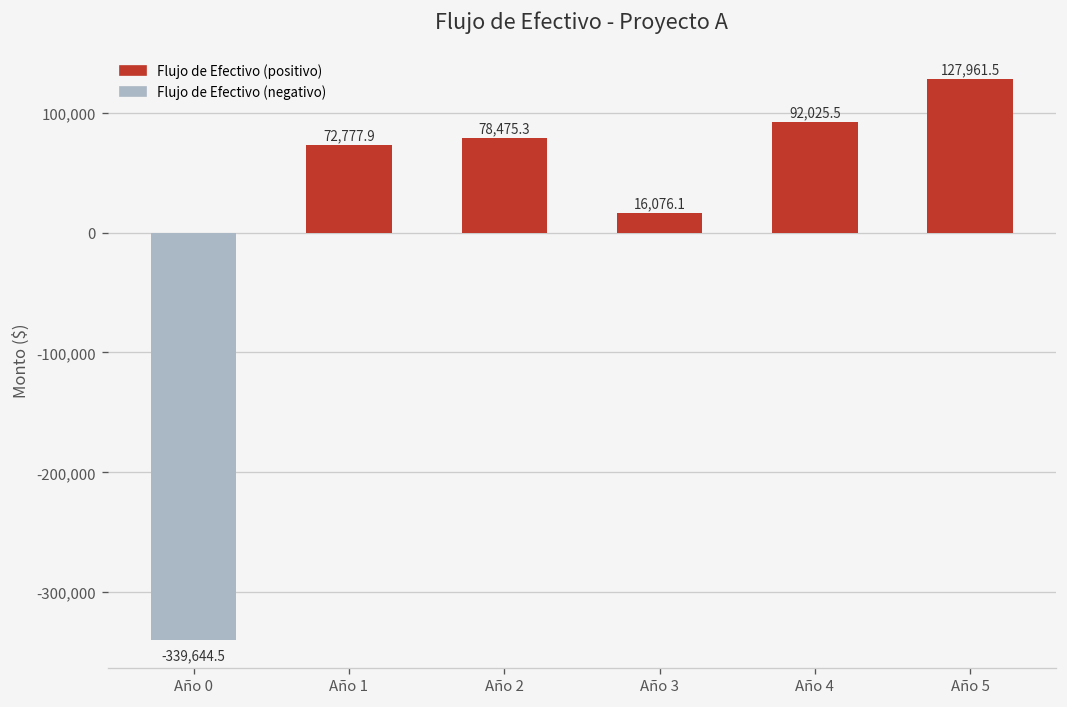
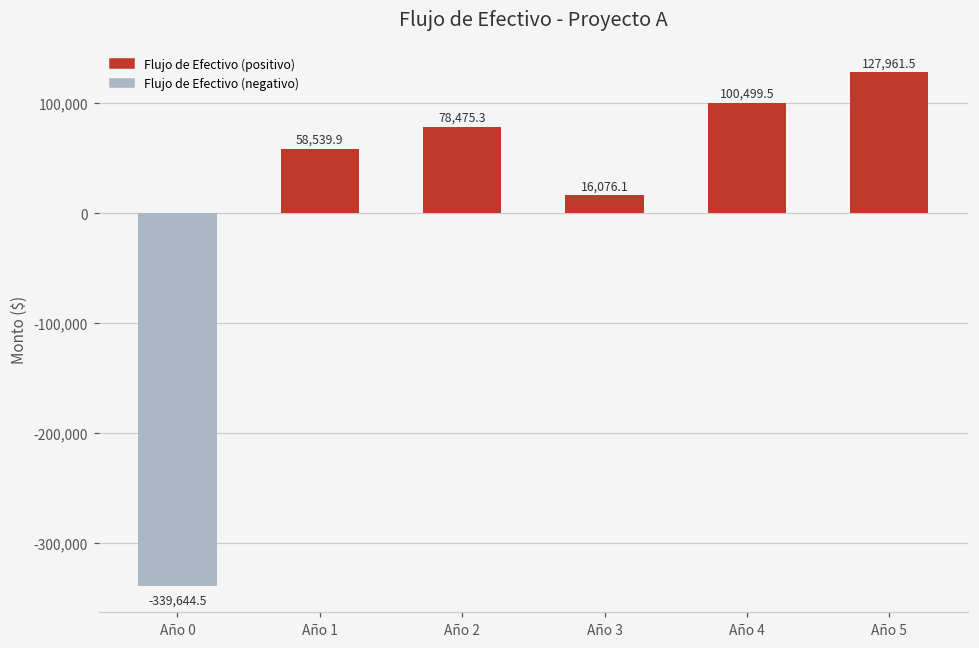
Año 1: 72,777.9 -> 58,539.9
Año 4: 92,025.5 -> 100,499.5
